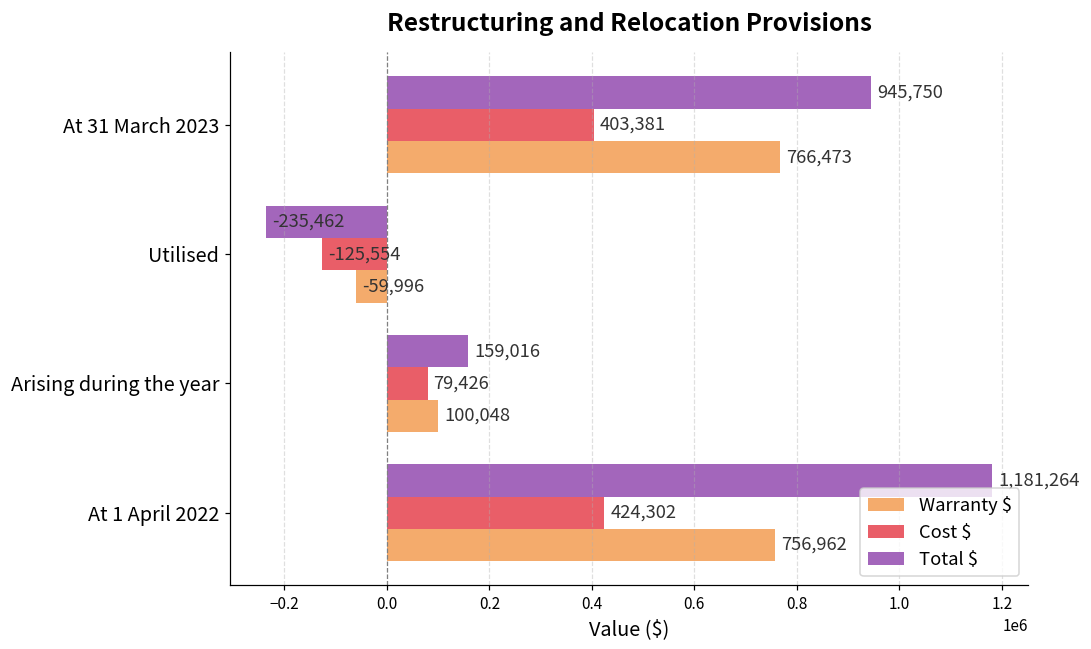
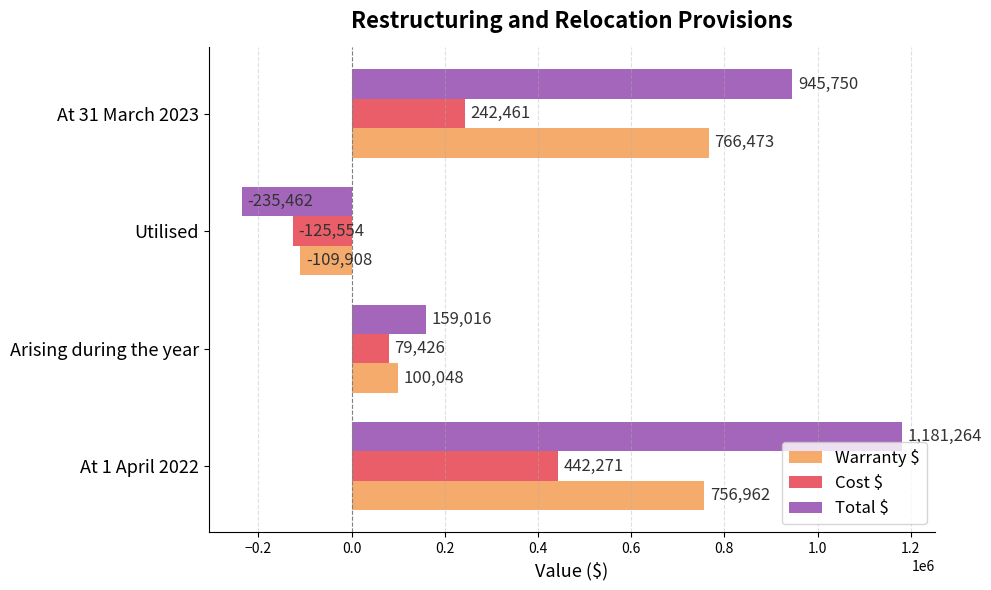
Cost $, At 31 March 2023: 403,381 -> 242,461
Warranty $, Utilised: -59,996 -> -109,908
Cost $, At 1 April 2022: 424,302 -> 442,271
